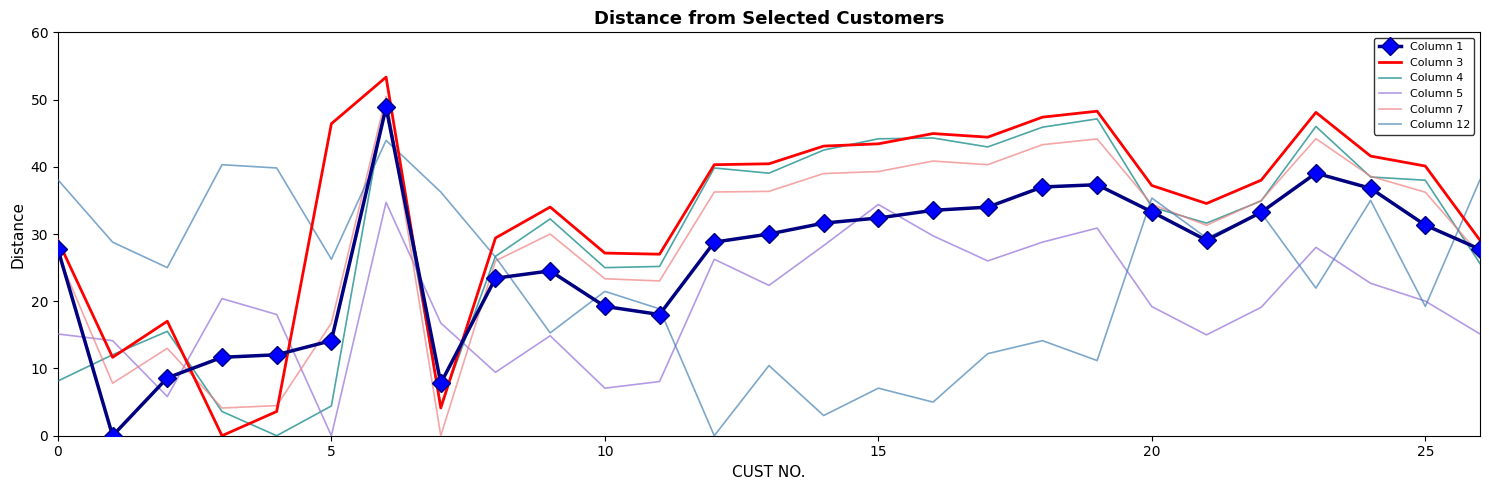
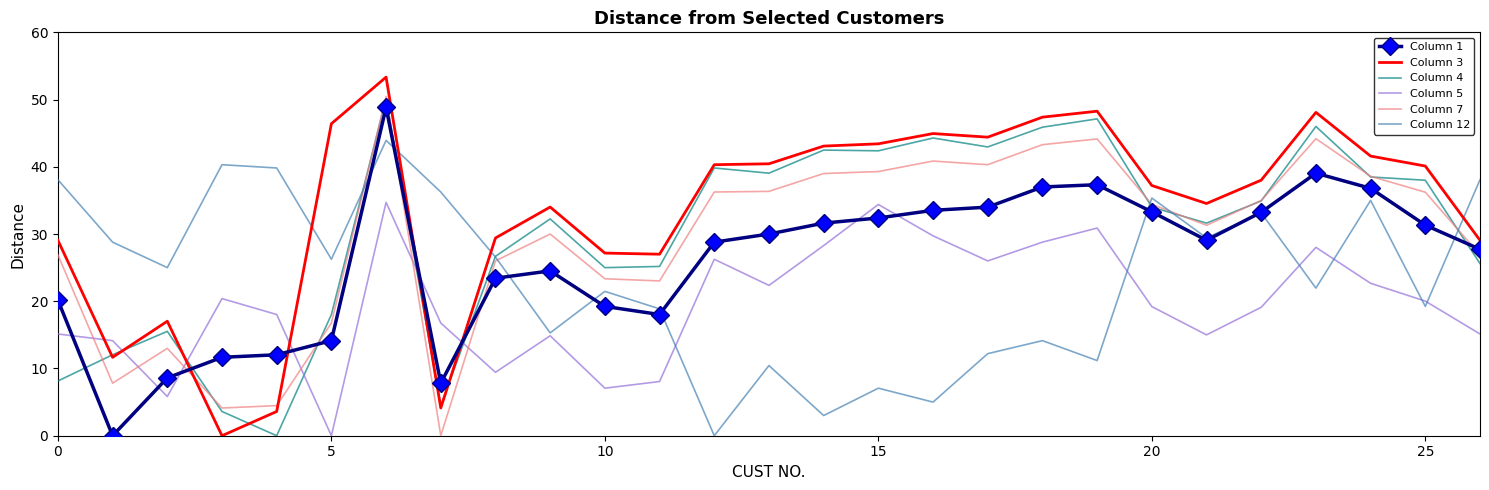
Column 1, 0: 28 -> 20
Column 4, 5: 4 -> 18
Column 4, 15: 44 -> 42
